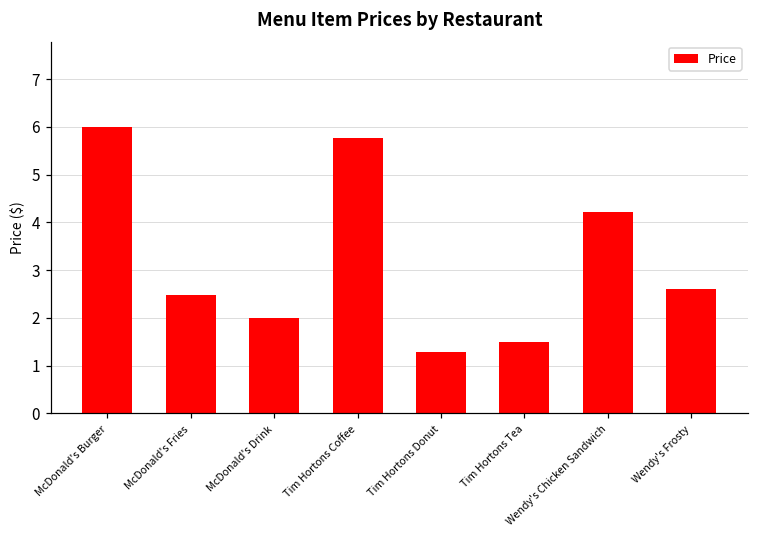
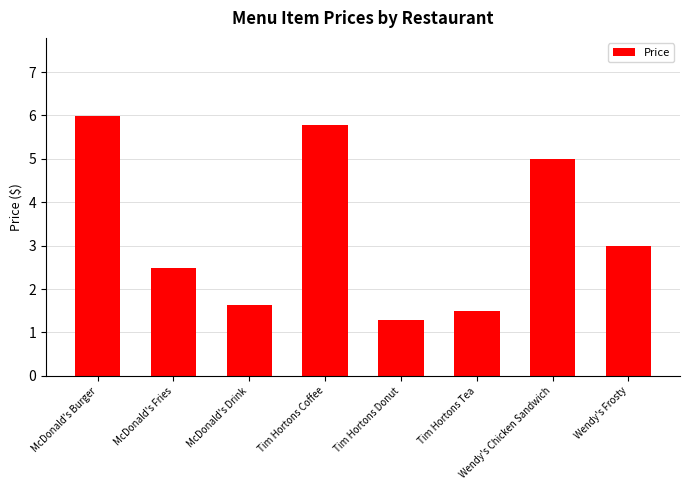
McDonald's Drink: 2.0 -> 1.6
Wendy's Chicken Sandwich: 4.2 -> 5.0
Wendy's Frosty: 2.6 -> 3.0
